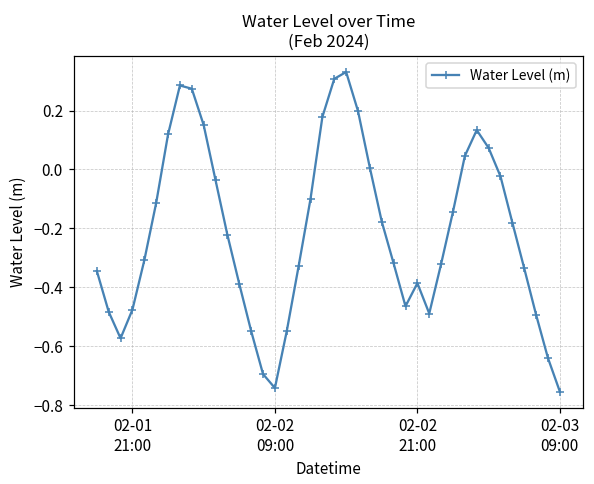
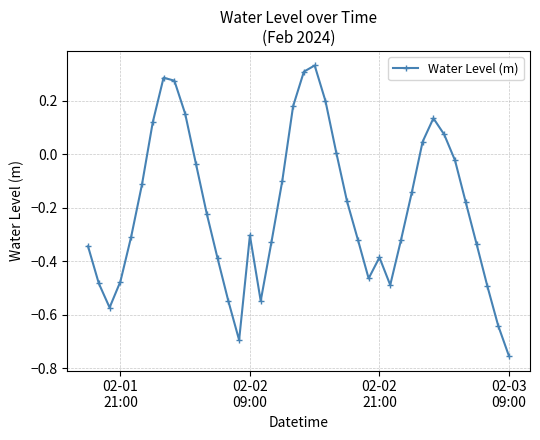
02-02 09:00: -0.74 -> -0.30
